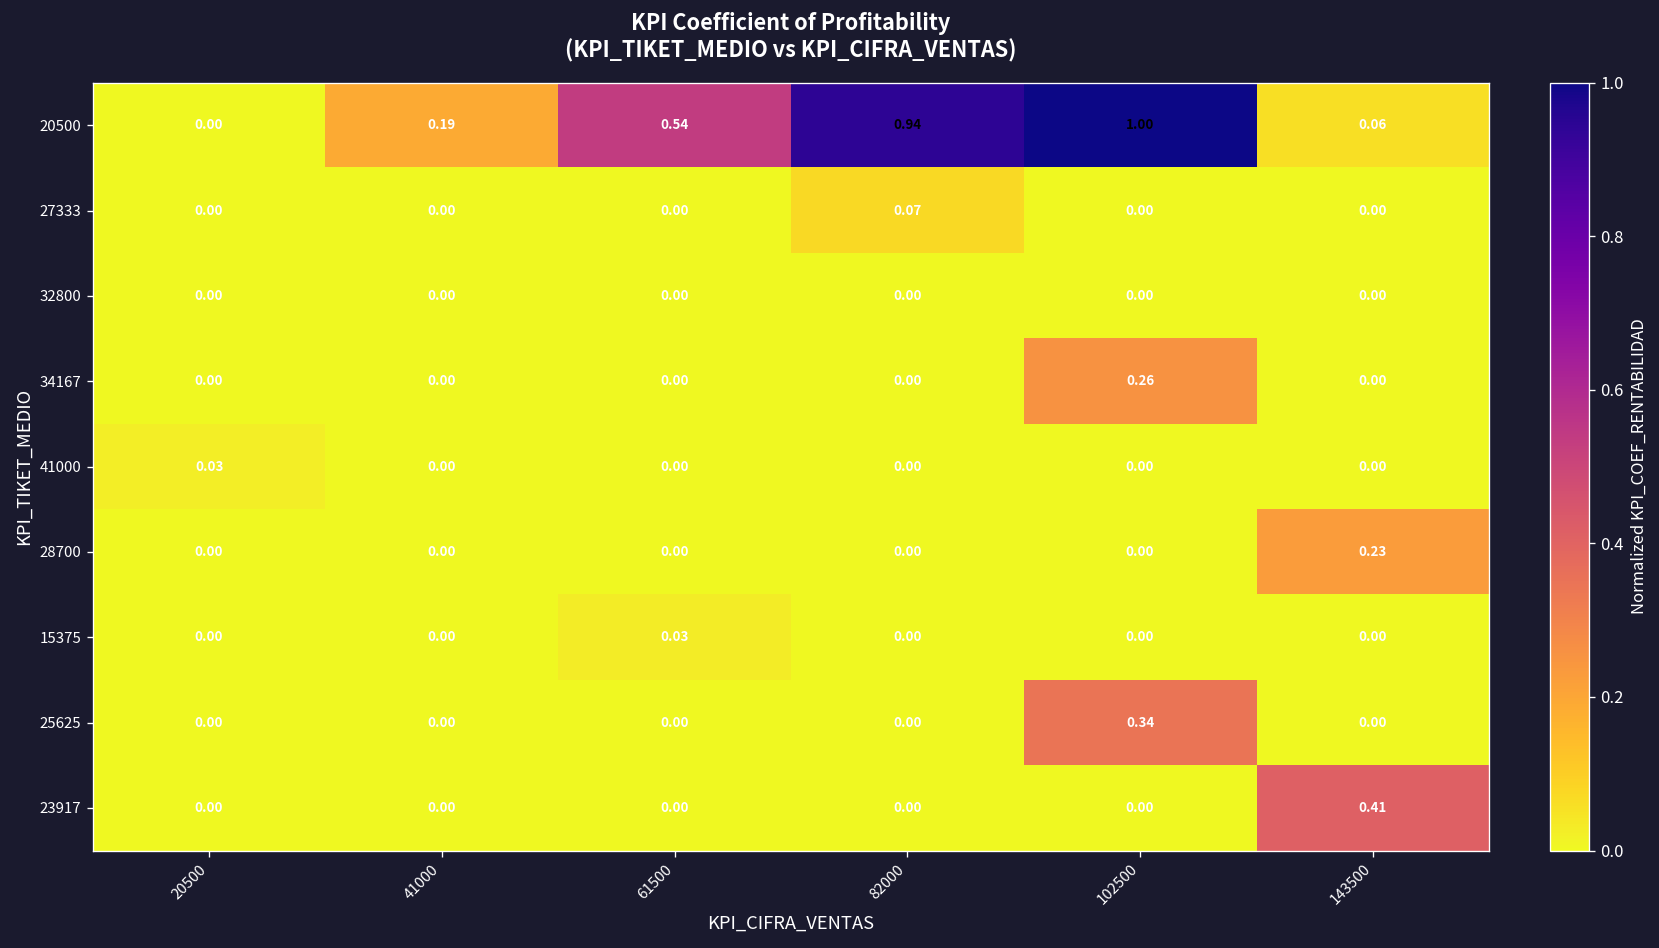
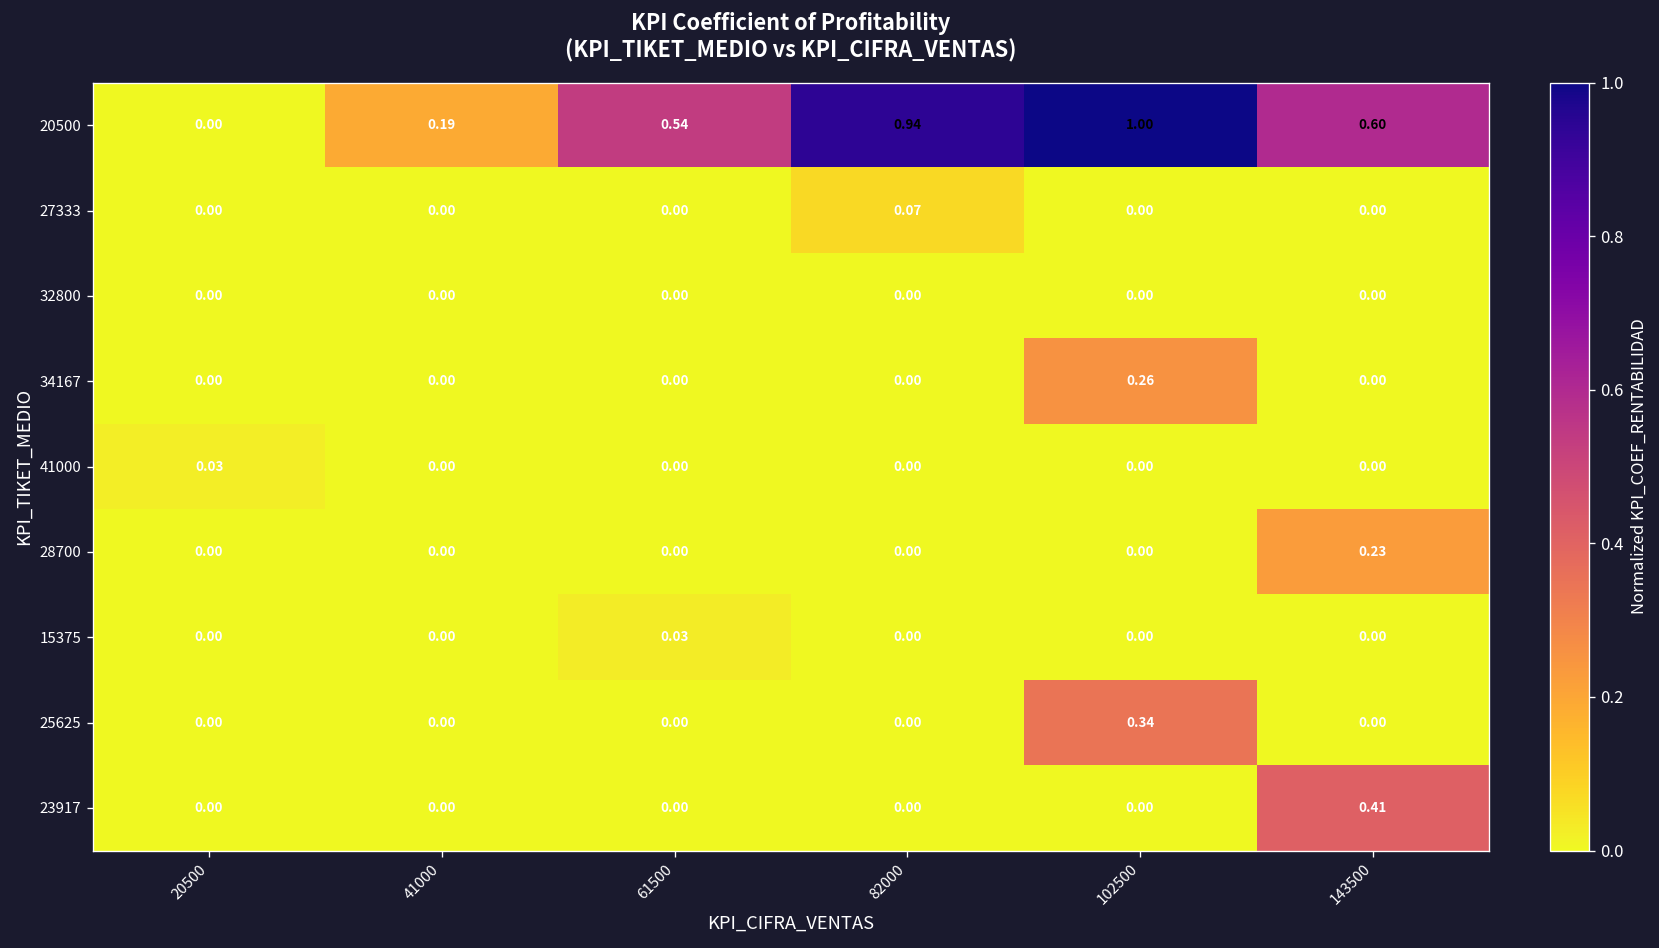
20500, 143500: 0.06 -> 0.60
